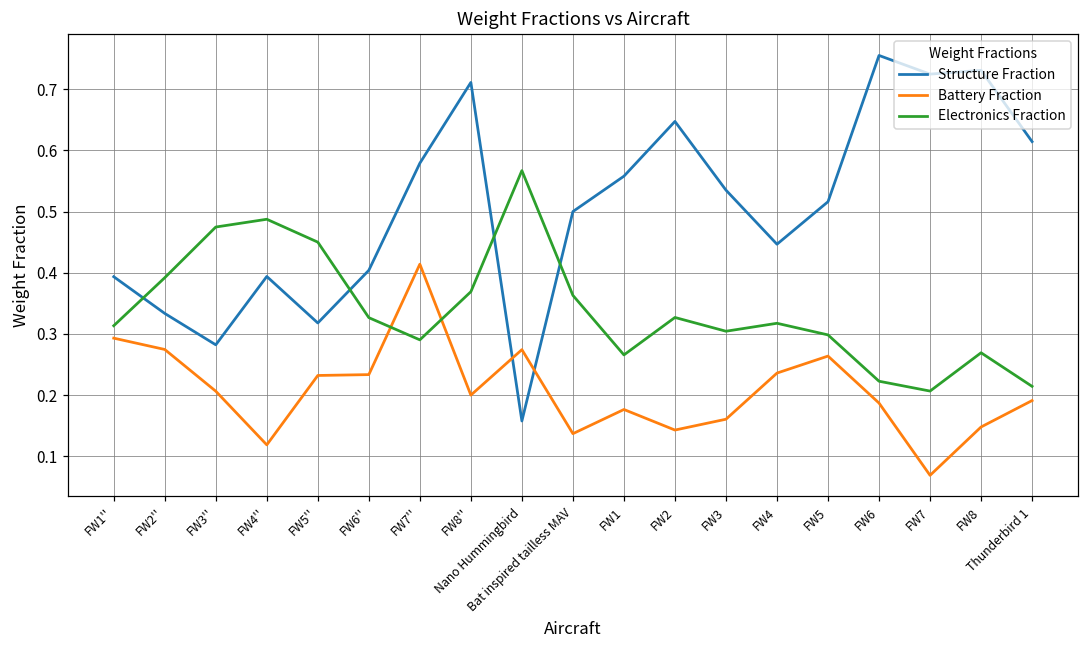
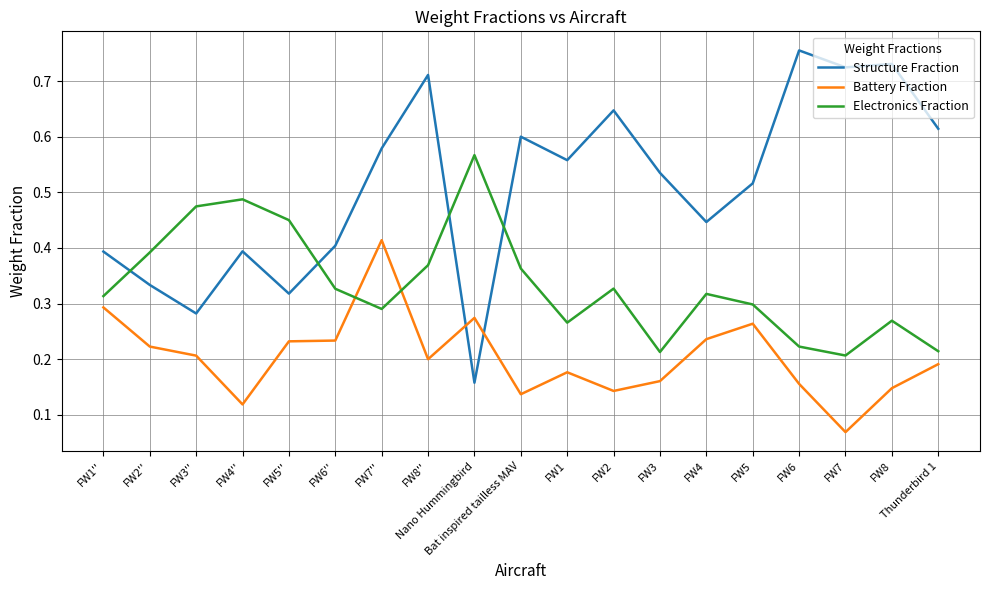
Battery Fraction, FW2'': 0.27 -> 0.22
Structure Fraction, Bat inspired tailless MAV: 0.5 -> 0.6
Electronics Fraction, FW3: 0.30 -> 0.21
Battery Fraction, FW6: 0.19 -> 0.16
